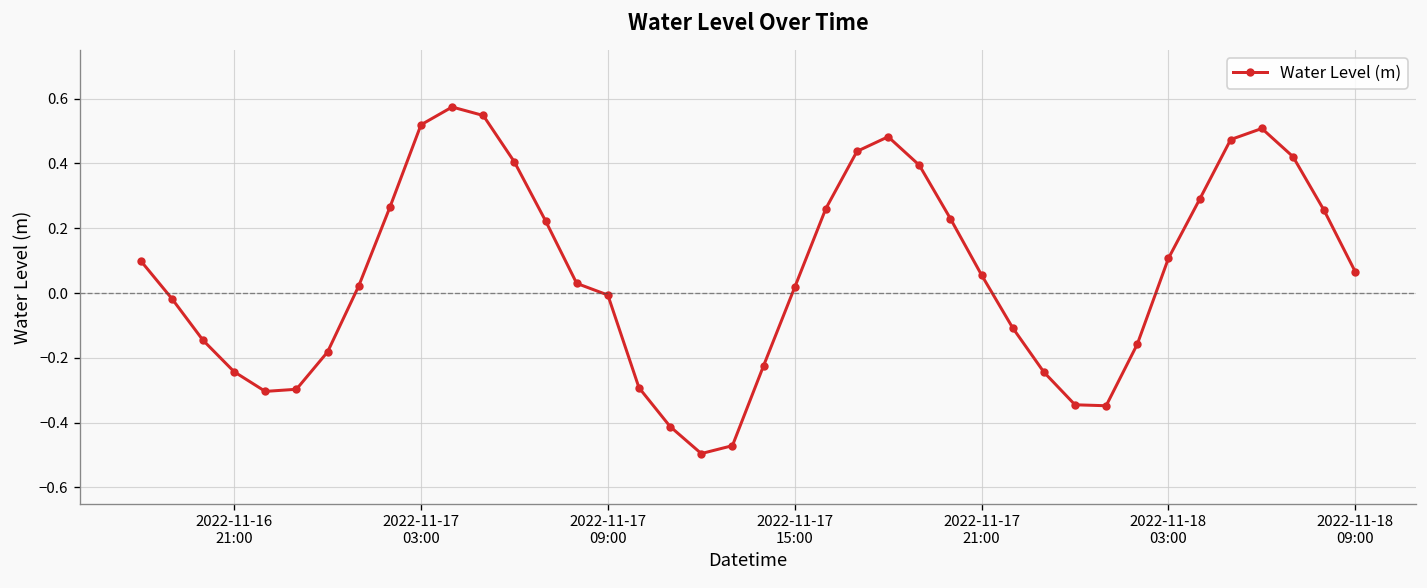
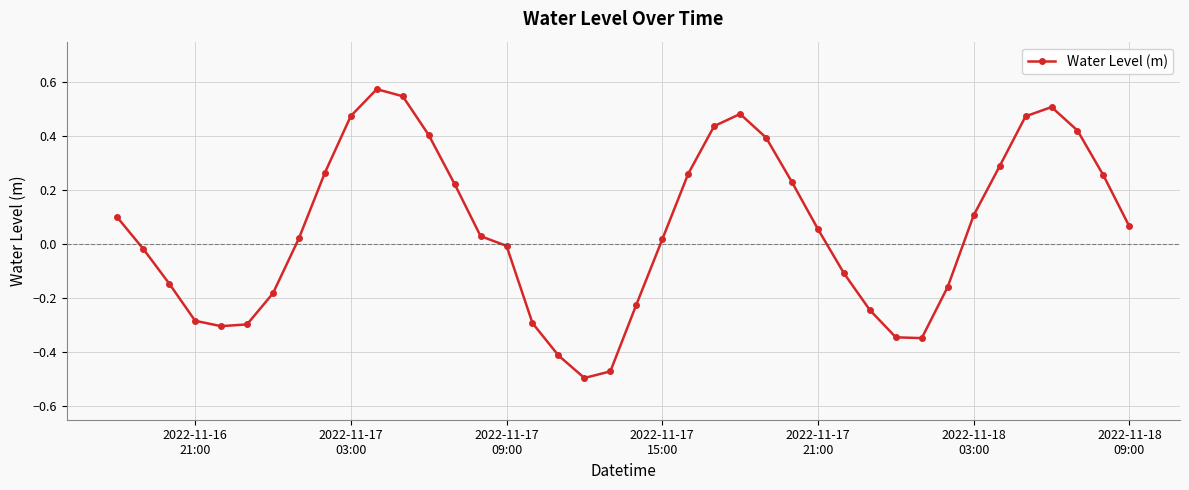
2022-11-16 21:00: -0.24 -> -0.28
2022-11-17 03:00: 0.52 -> 0.47
